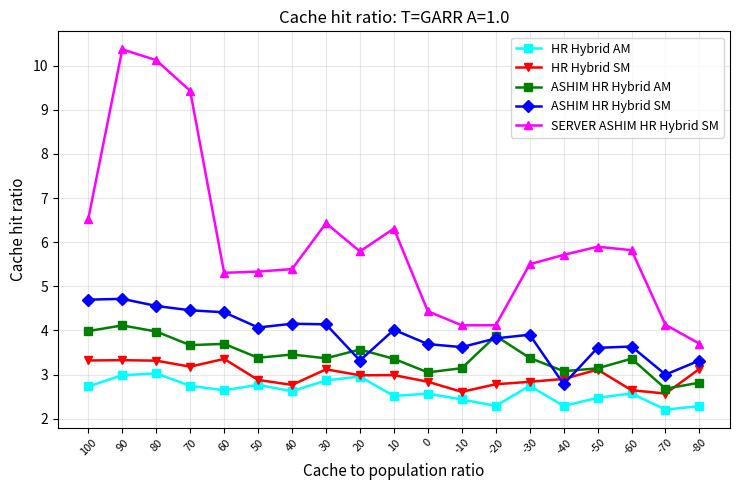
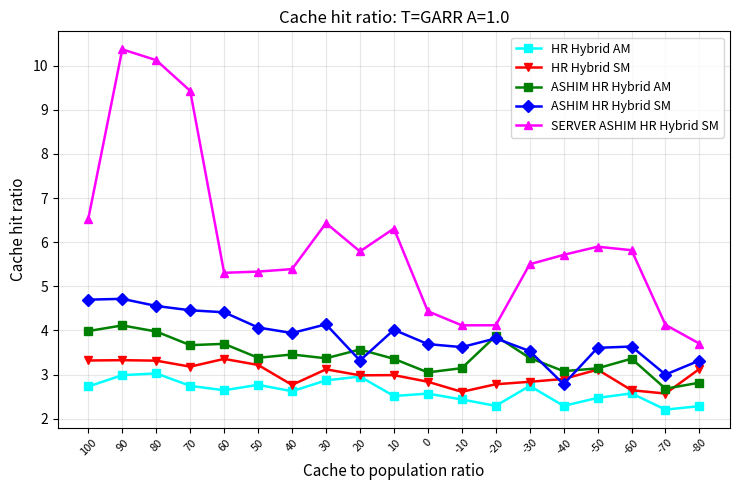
HR Hybrid SM, 50: 2.9 -> 3.2
ASHIM HR Hybrid SM, 40: 4.2 -> 3.9
ASHIM HR Hybrid SM, -30: 3.9 -> 3.5
